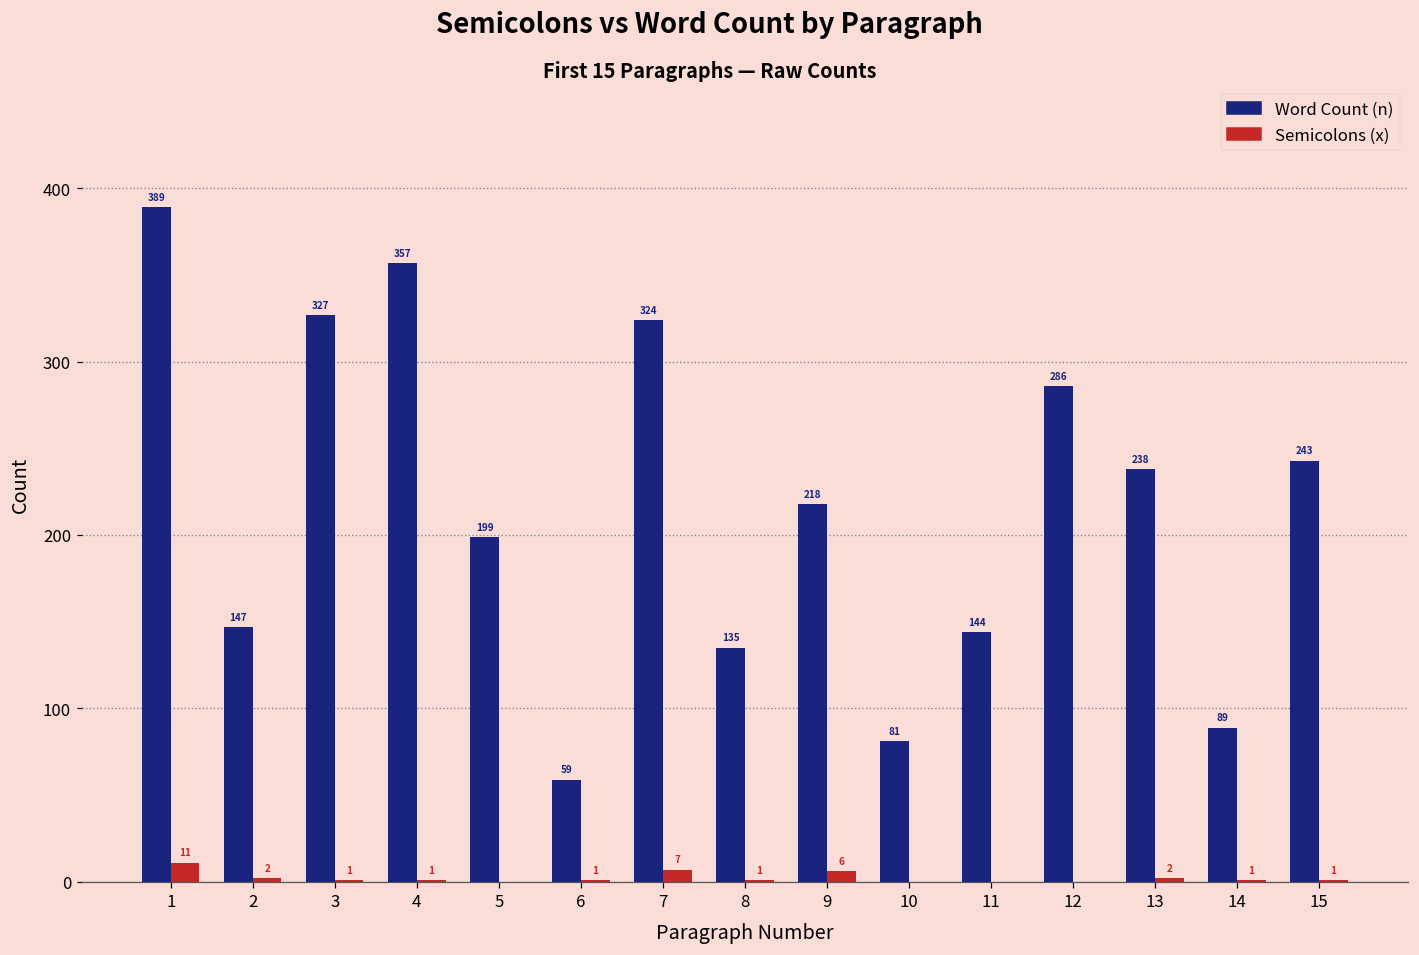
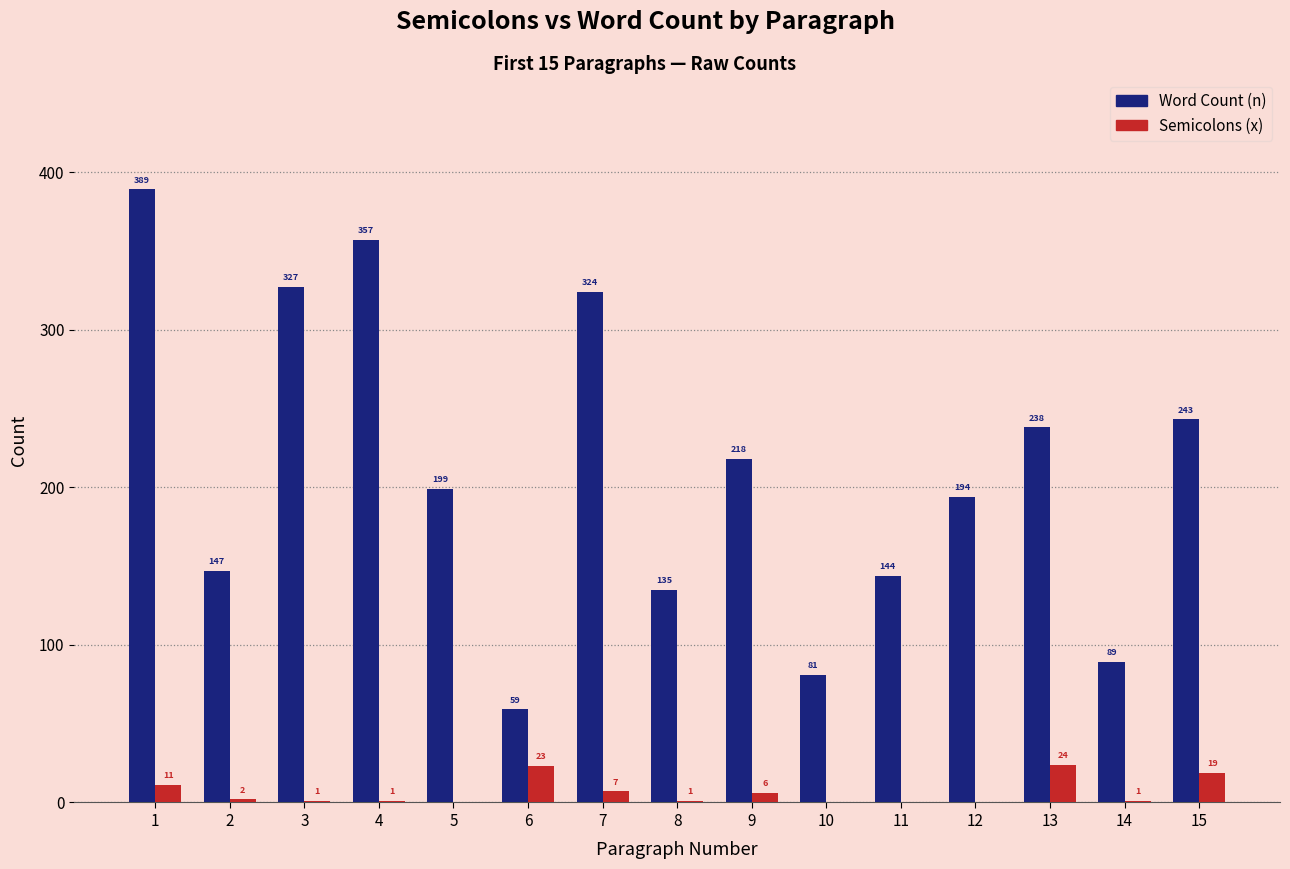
Semicolons (x), 6: 1 -> 23
Word Count (n), 12: 286 -> 194
Semicolons (x), 13: 2 -> 24
Semicolons (x), 15: 1 -> 19
